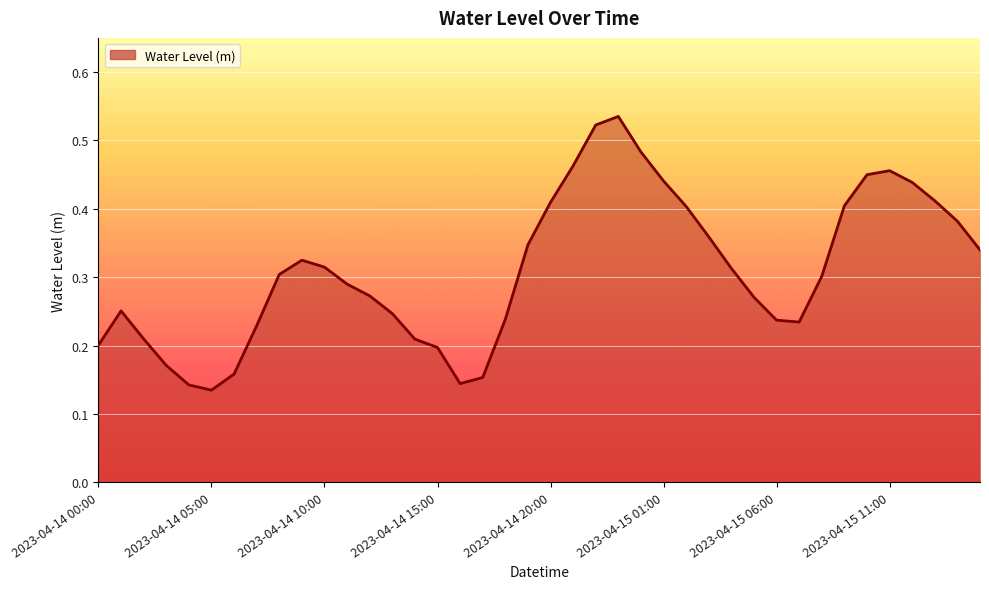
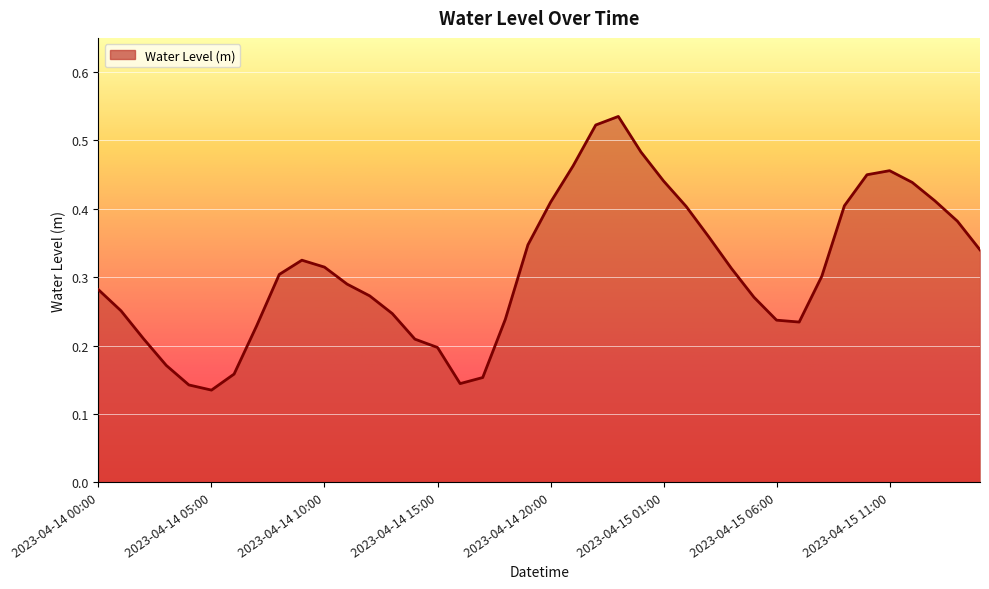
2023-04-14 00:00: 0.20 -> 0.28
